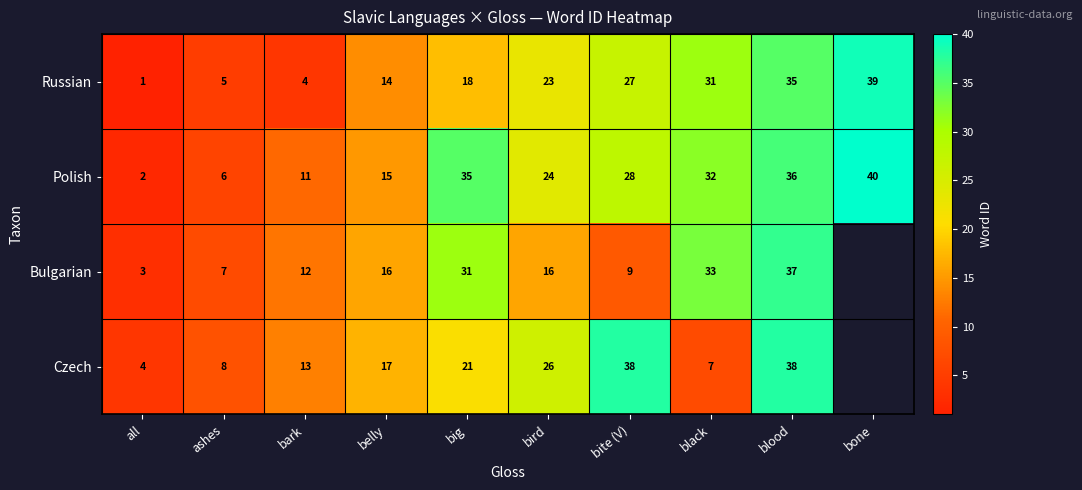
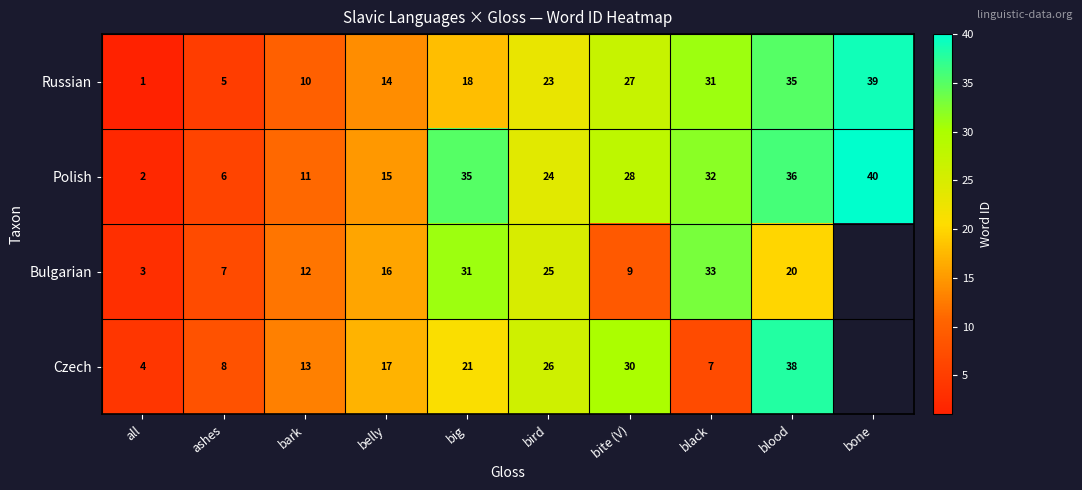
Russian, bark: 4 -> 10
Bulgarian, bird: 16 -> 25
Bulgarian, blood: 37 -> 20
Czech, bite (V): 38 -> 30
